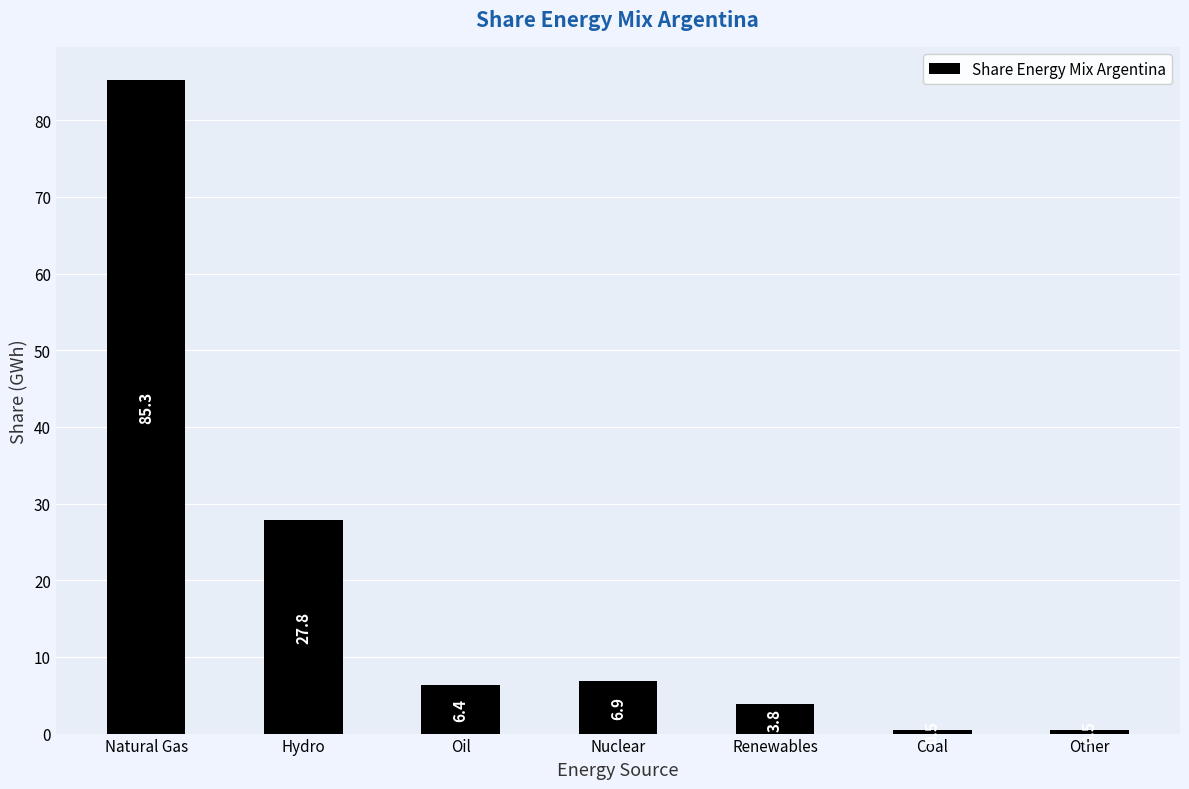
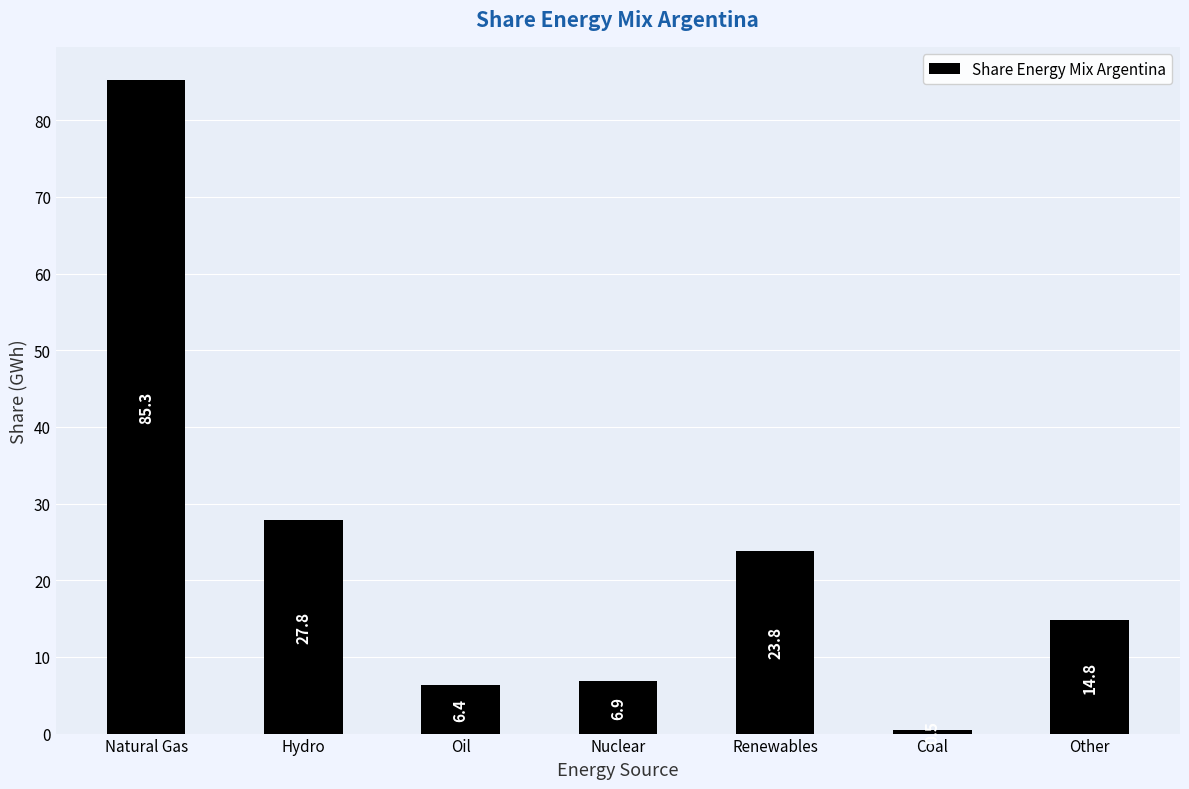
Renewables: 3.8 -> 23.8
Other: 1 -> 15
